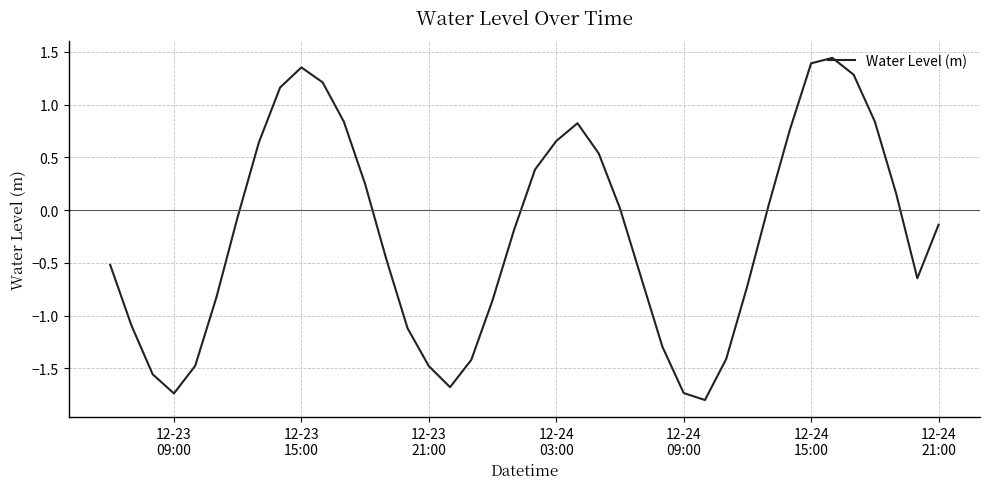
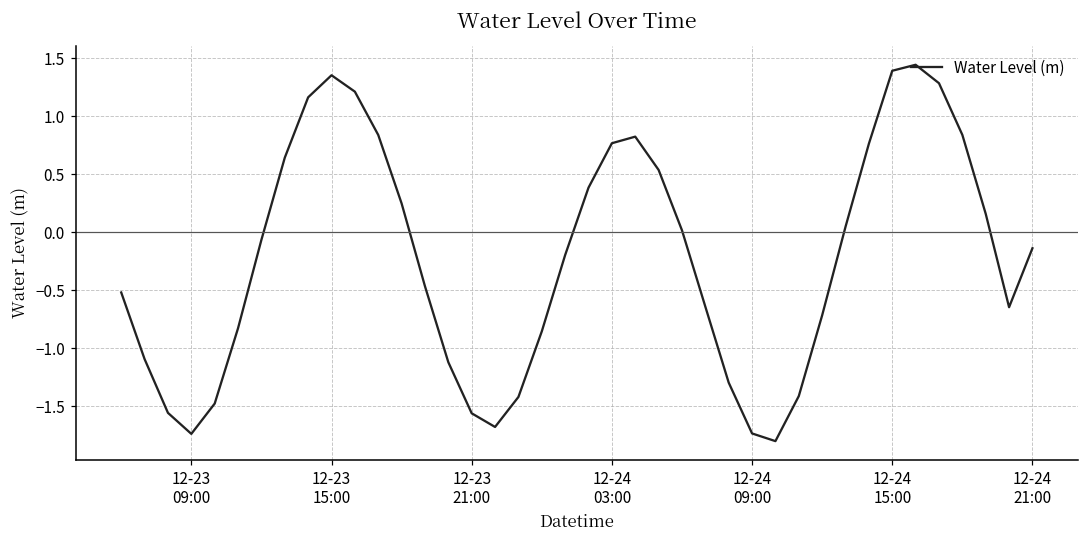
12-23 21:00: -1.48 -> -1.56
12-24 03:00: 0.65 -> 0.77
